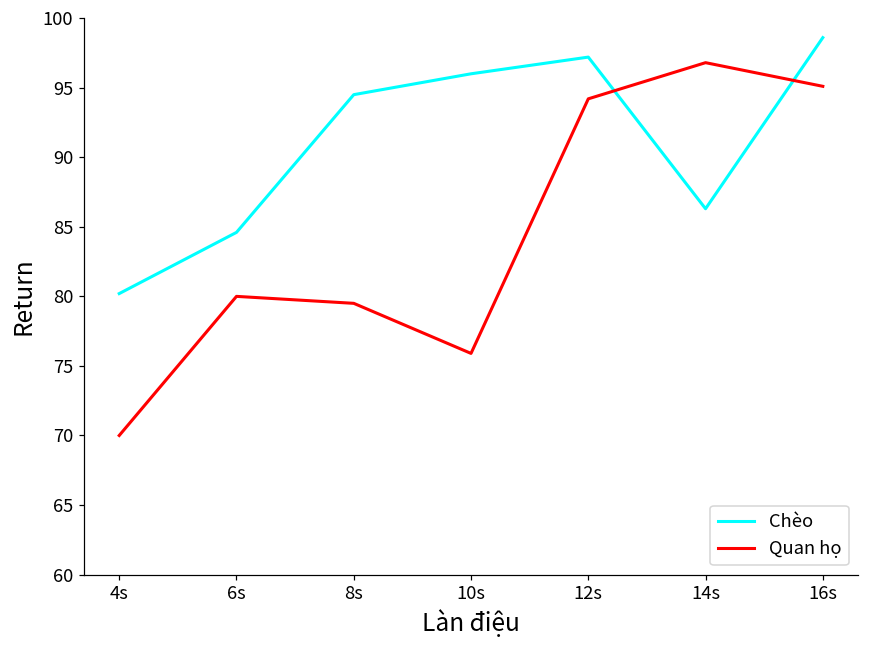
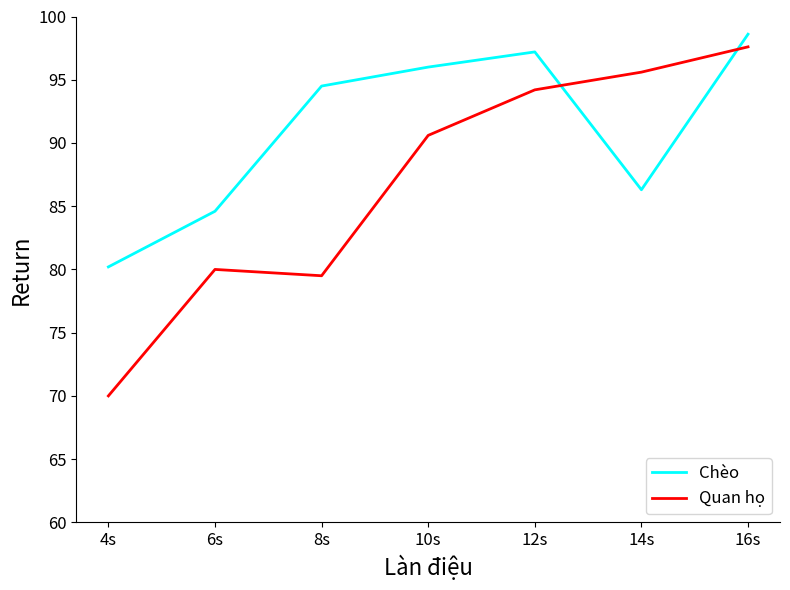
Quan họ, 10s: 75.9 -> 90.6
Quan họ, 14s: 96.8 -> 95.6
Quan họ, 16s: 95.1 -> 97.6
